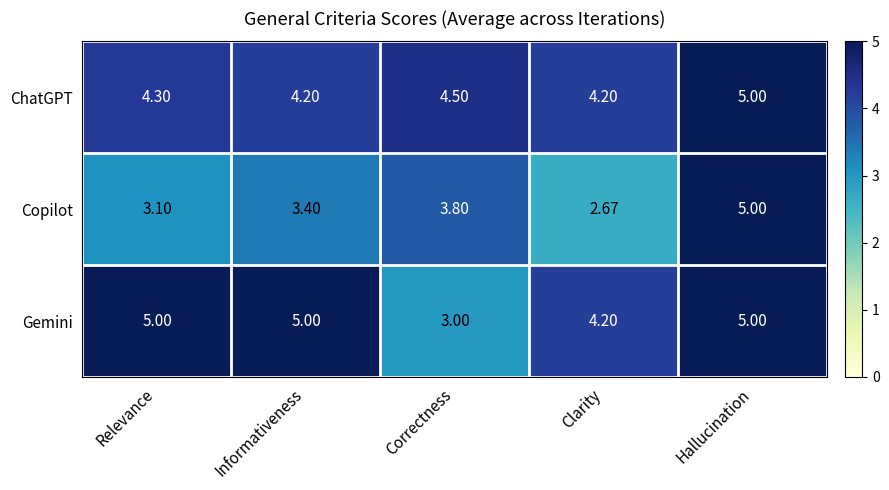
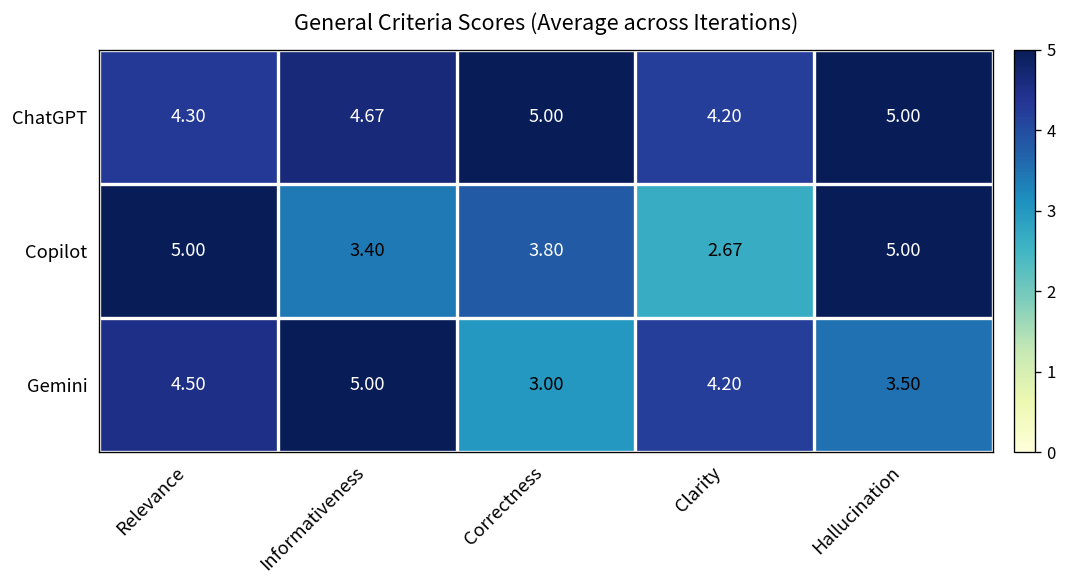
ChatGPT, Informativeness: 4.20 -> 4.67
ChatGPT, Correctness: 4.50 -> 5.00
Copilot, Relevance: 3.10 -> 5.00
Gemini, Relevance: 5.00 -> 4.50
Gemini, Hallucination: 5.00 -> 3.50
